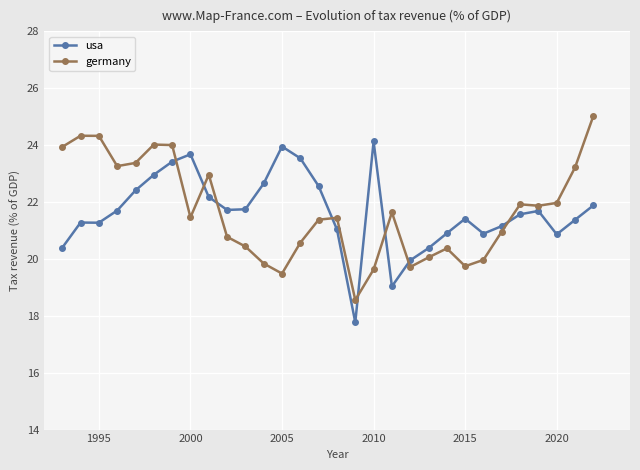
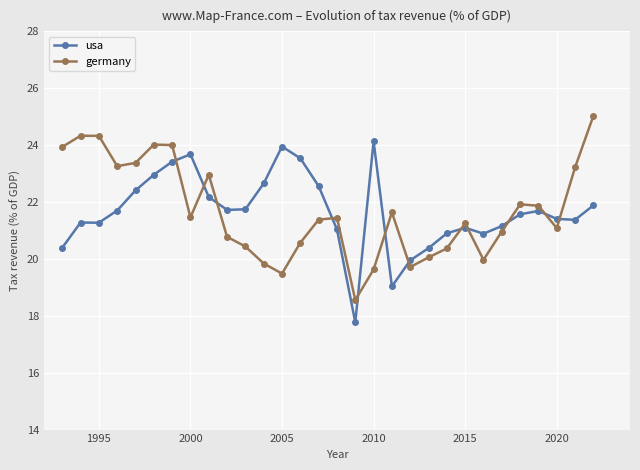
usa, 2015: 21.4 -> 21.1
germany, 2015: 19.7 -> 21.3
usa, 2020: 20.9 -> 21.4
germany, 2020: 22.0 -> 21.1
